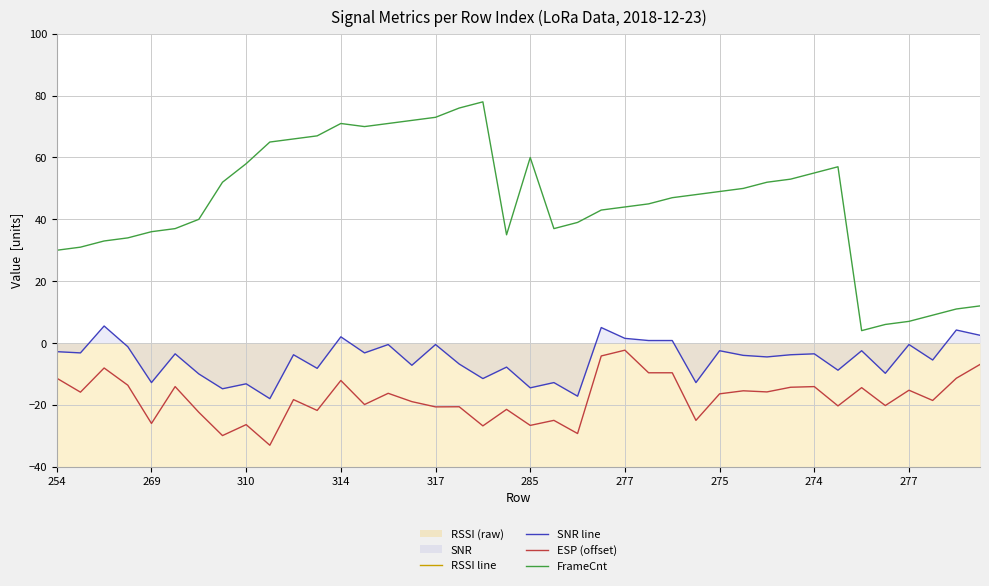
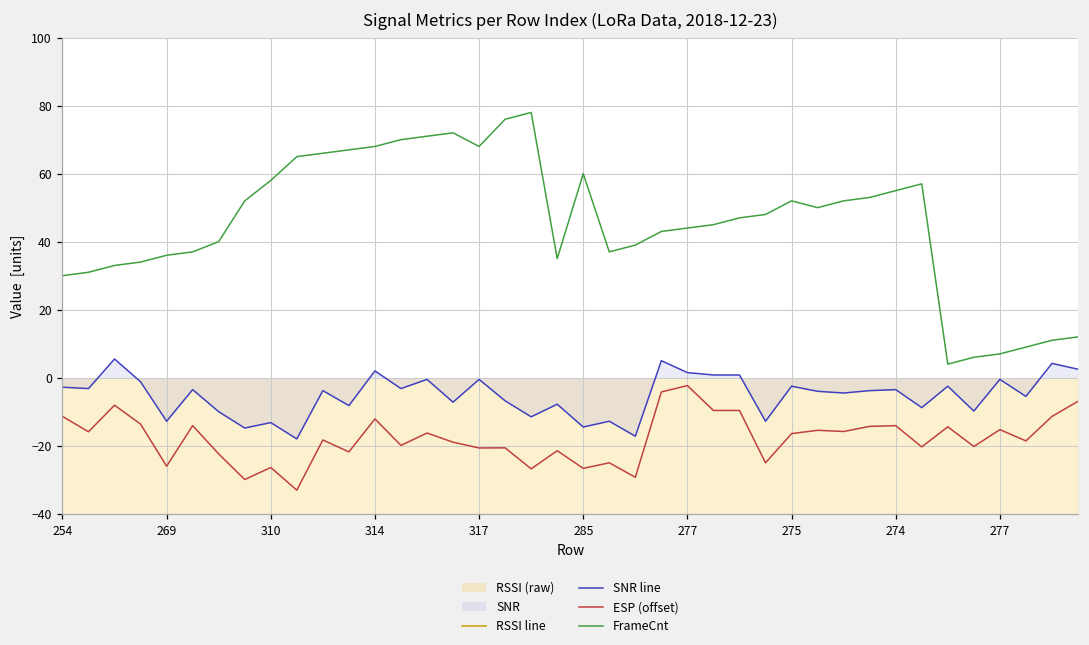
FrameCnt, 314: 71 -> 68
FrameCnt, 317: 73 -> 68
FrameCnt, 275: 49 -> 52
